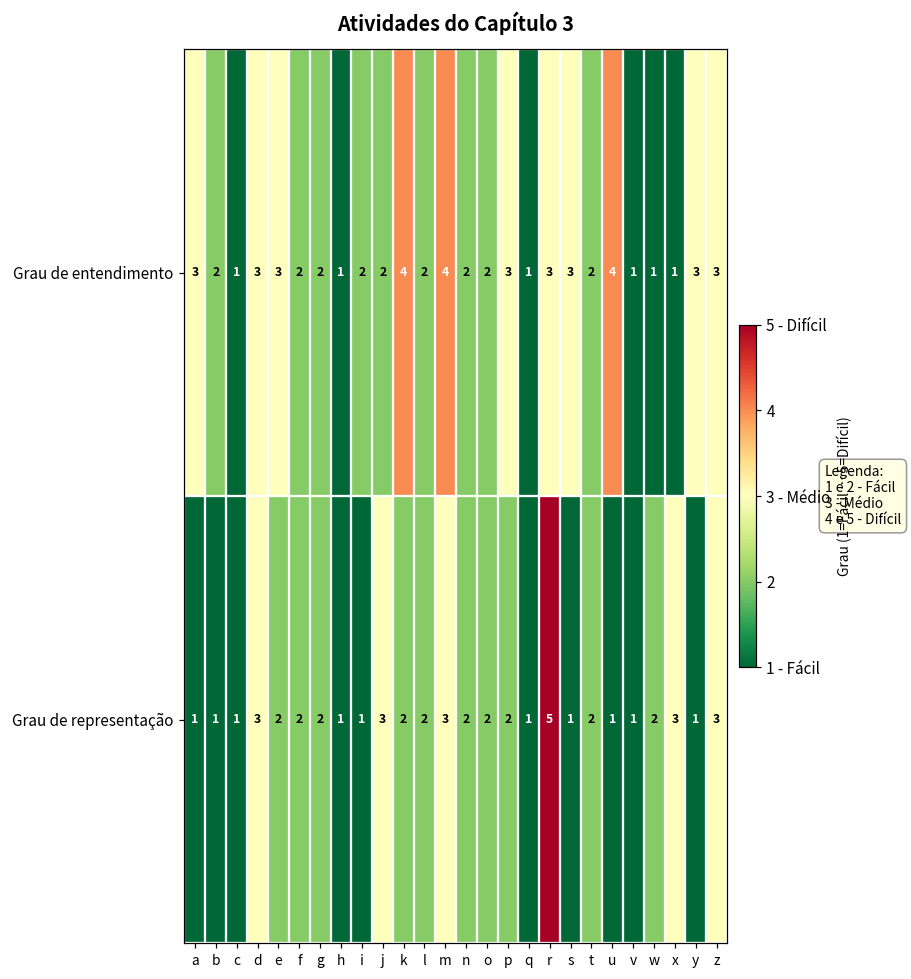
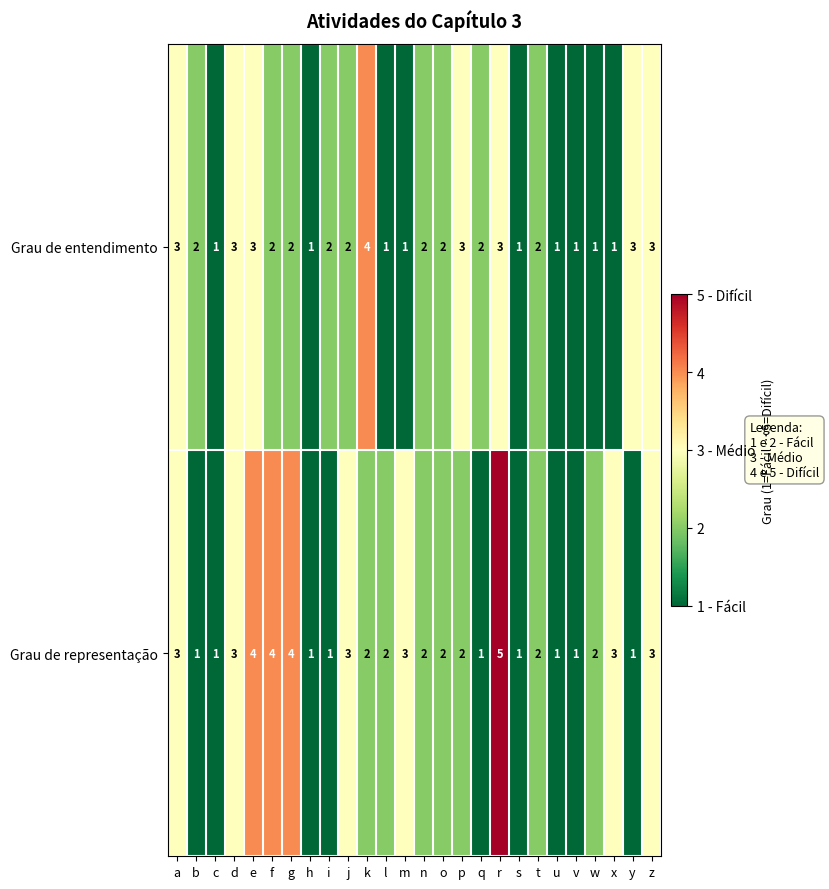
Grau de entendimento, l: 2 -> 1
Grau de entendimento, m: 4 -> 1
Grau de entendimento, q: 1 -> 2
Grau de entendimento, s: 3 -> 1
Grau de entendimento, u: 4 -> 1
Grau de representação, a: 1 -> 3
Grau de representação, e: 2 -> 4
Grau de representação, f: 2 -> 4
Grau de representação, g: 2 -> 4
